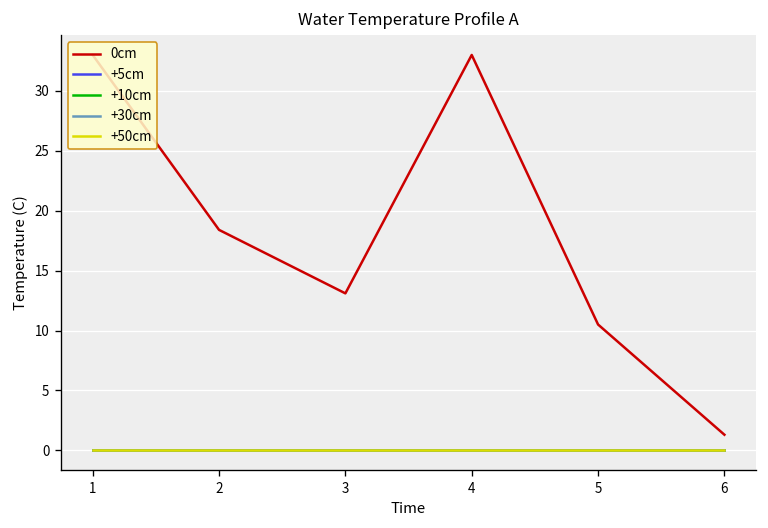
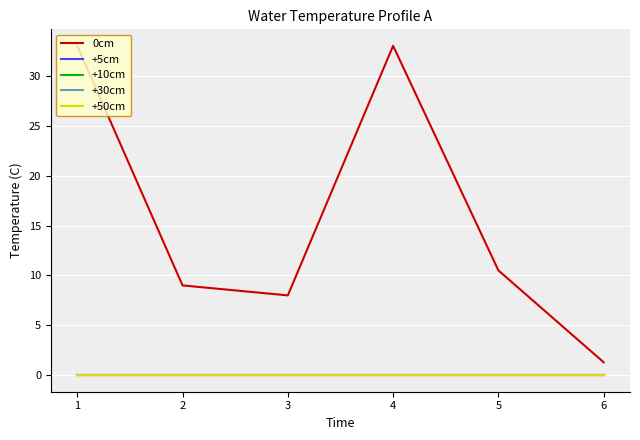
0cm, 2: 18 -> 9
0cm, 3: 13 -> 8
